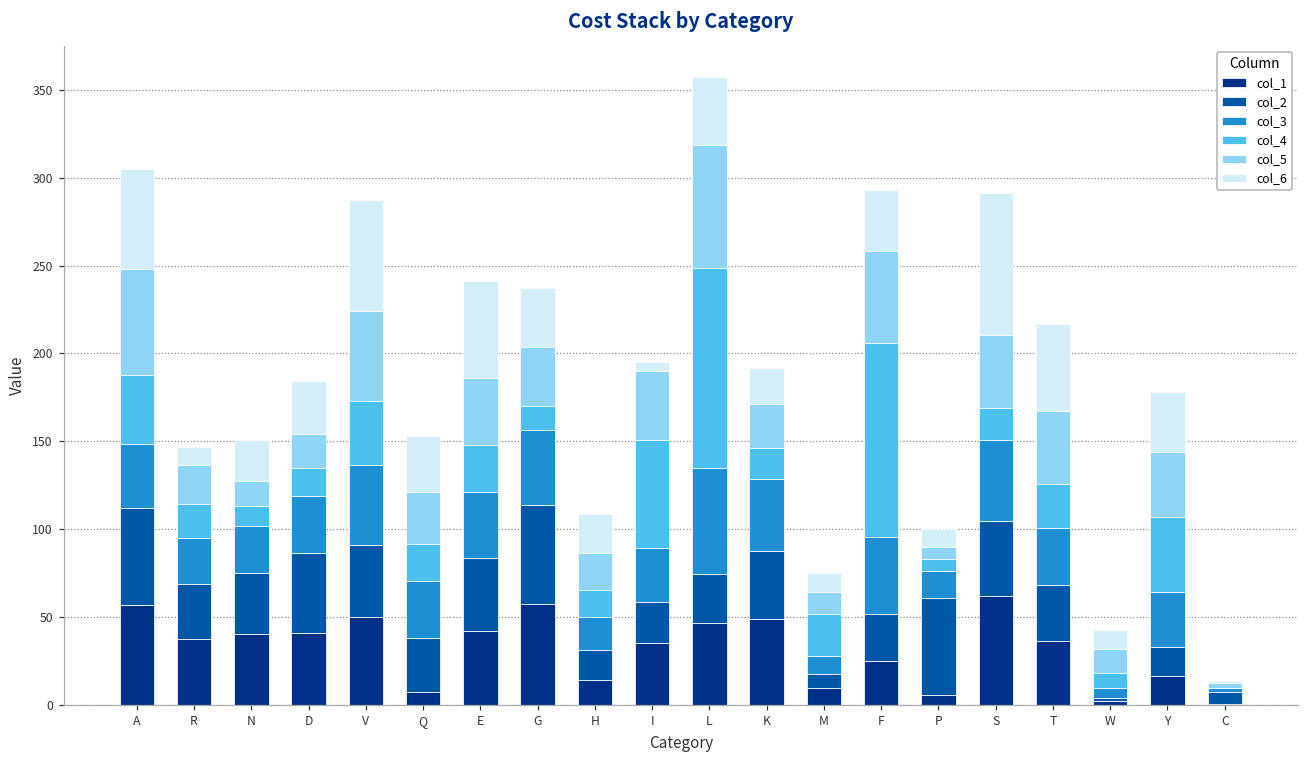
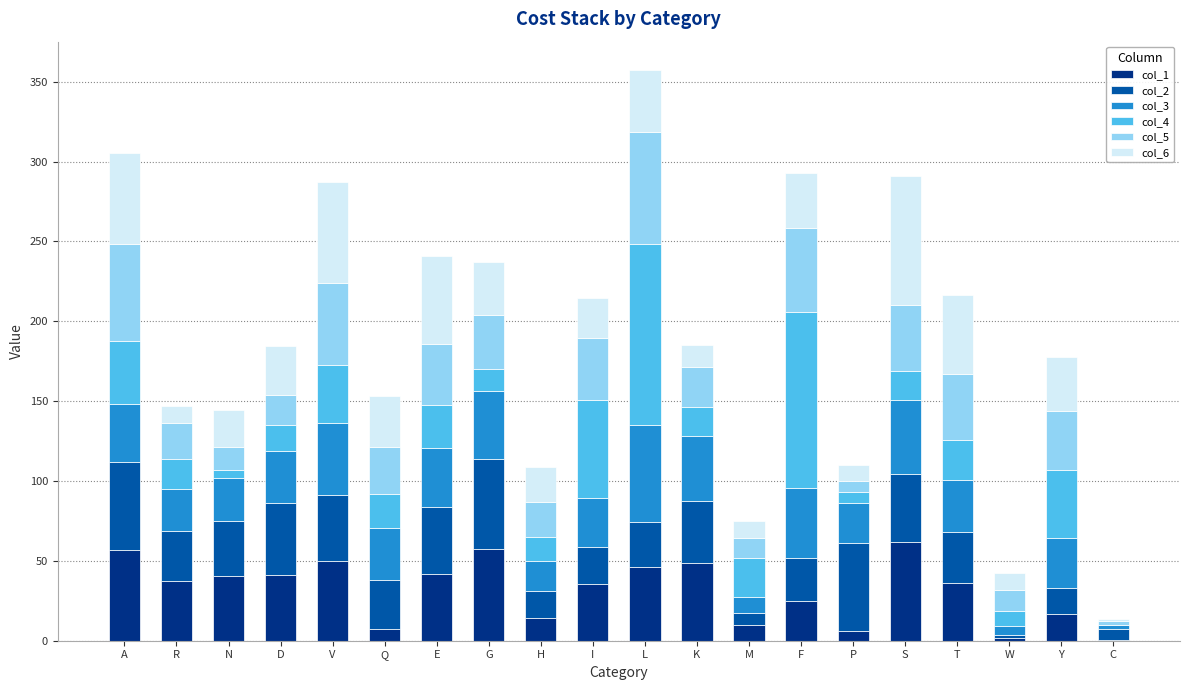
col_4, N: 12 -> 5
col_6, I: 5 -> 25
col_6, K: 21 -> 14
col_3, P: 15 -> 25
